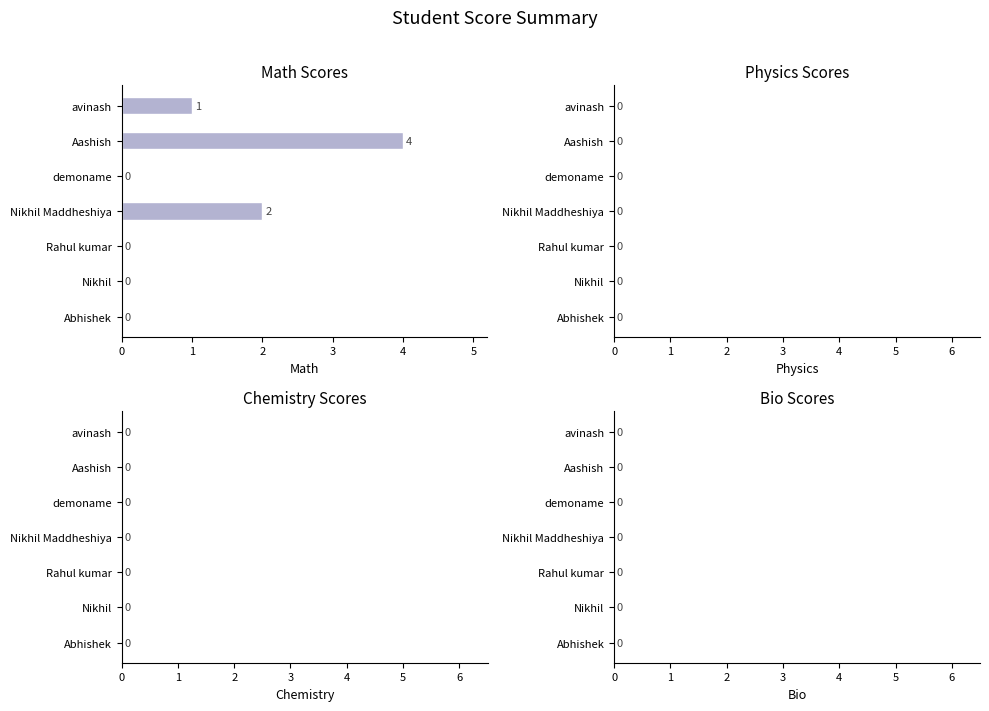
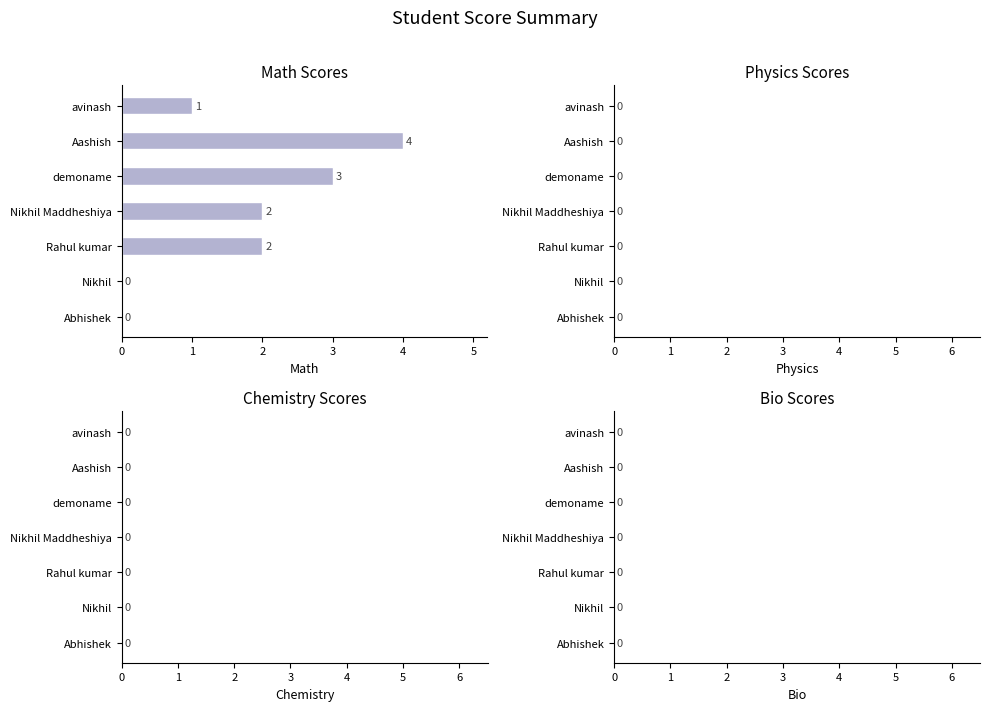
Math Scores, demoname: 0 -> 3
Math Scores, Rahul kumar: 0 -> 2
